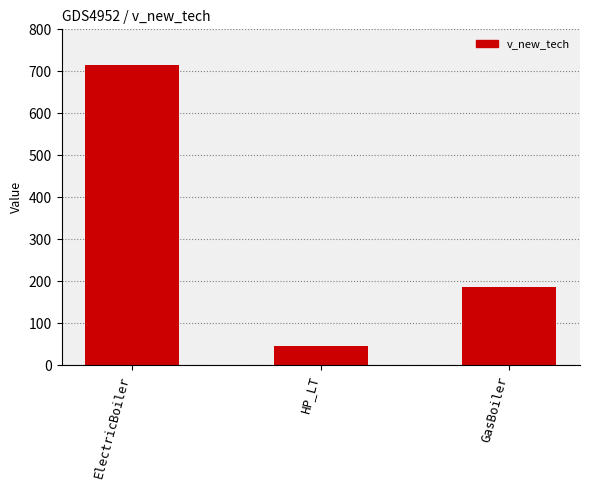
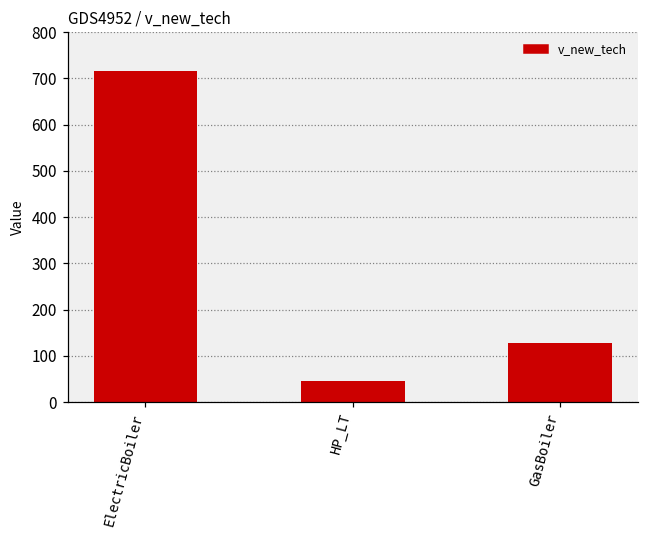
GasBoiler: 190 -> 130
